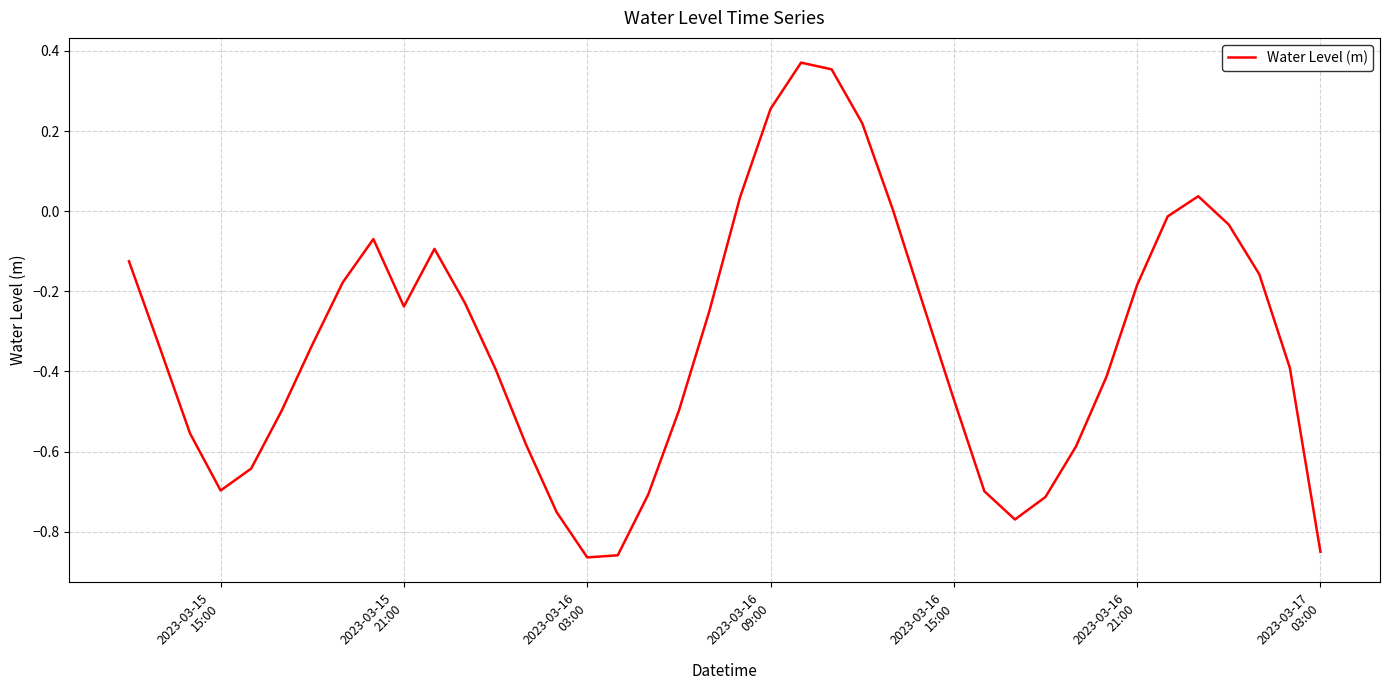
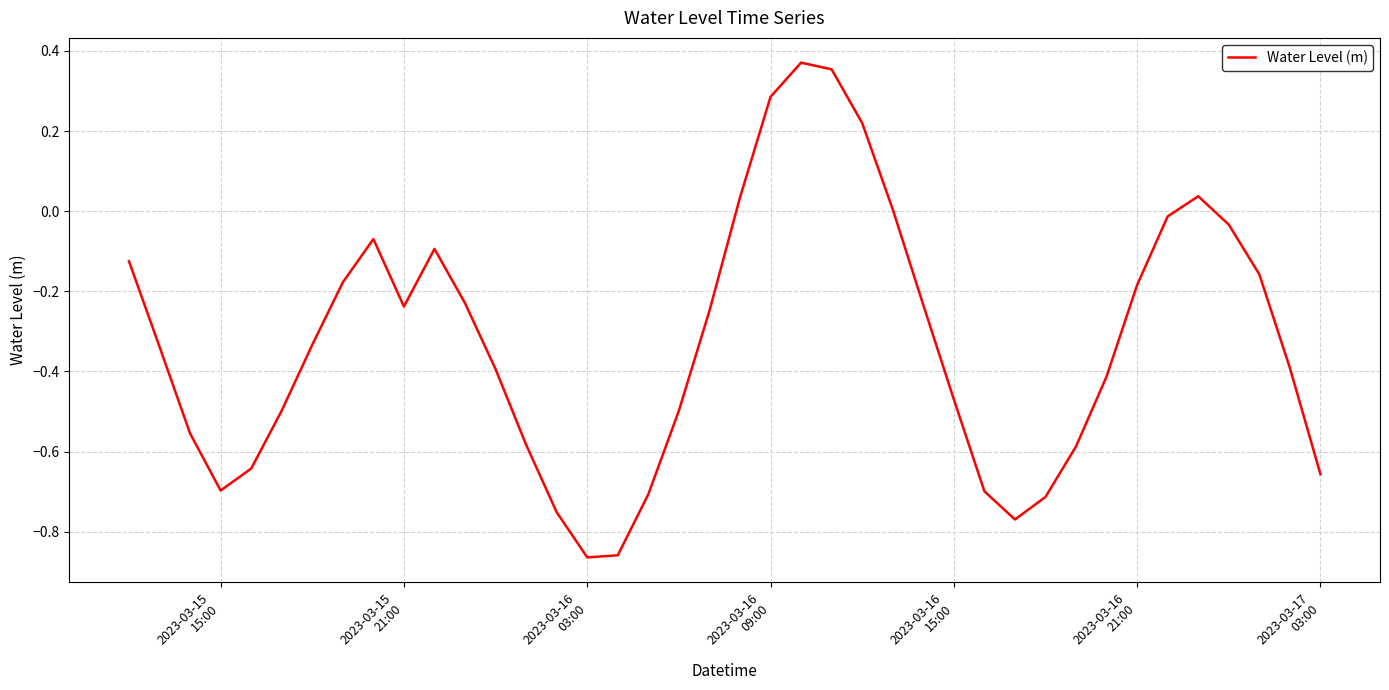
2023-03-16 09:00: 0.26 -> 0.29
2023-03-17 03:00: -0.85 -> -0.66
